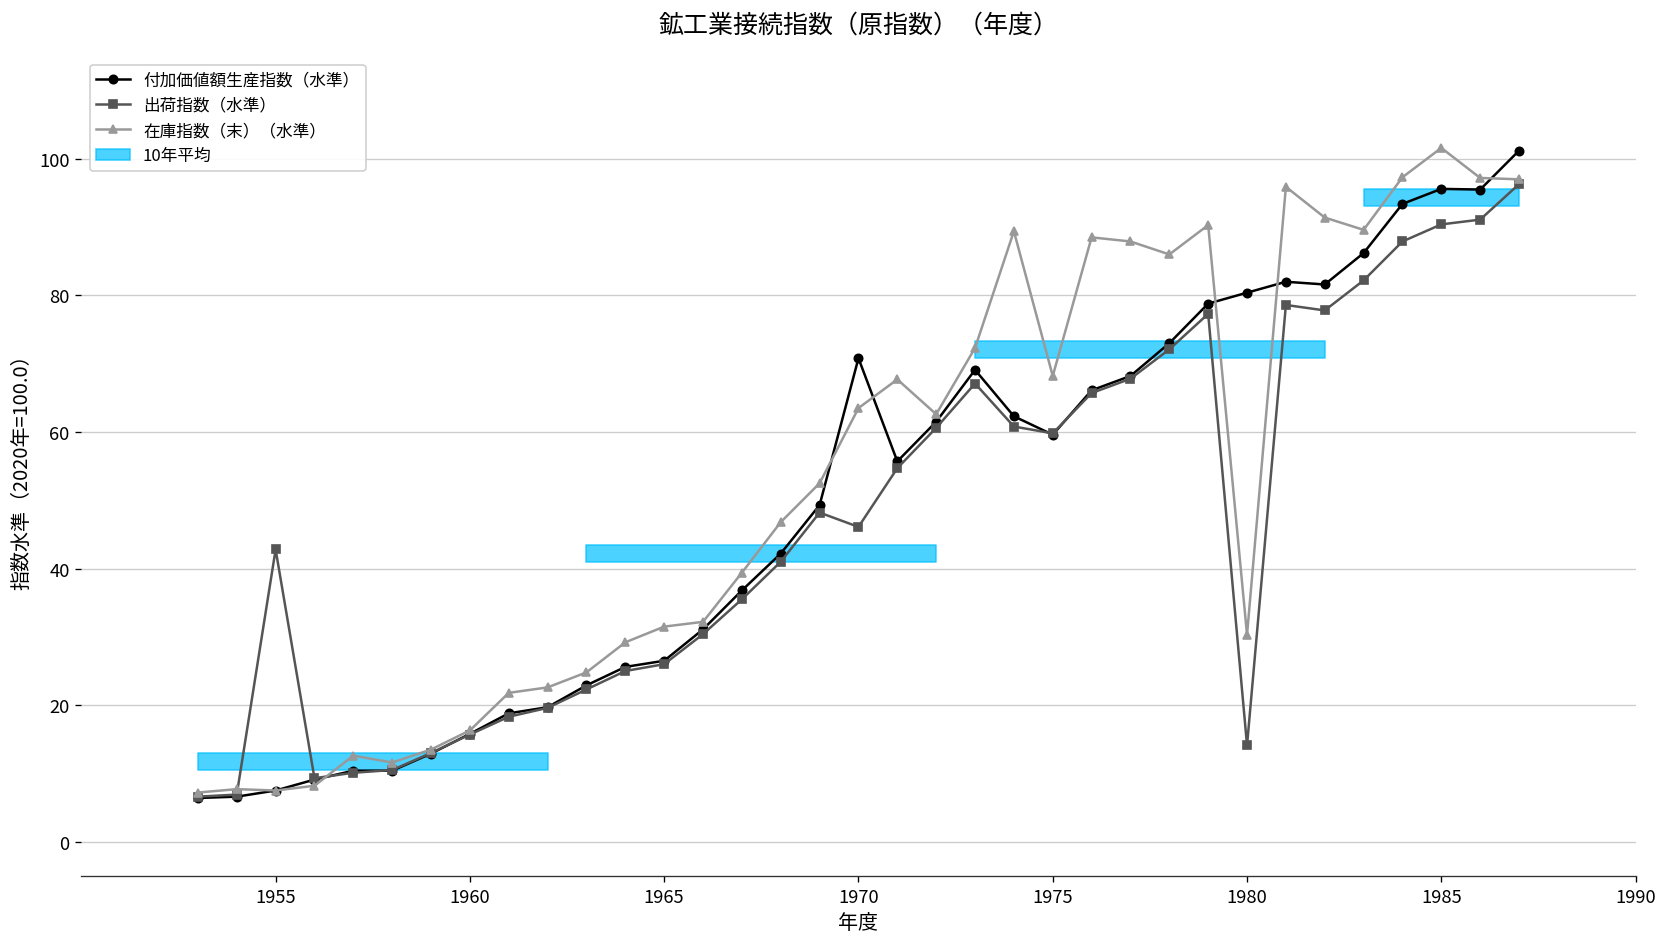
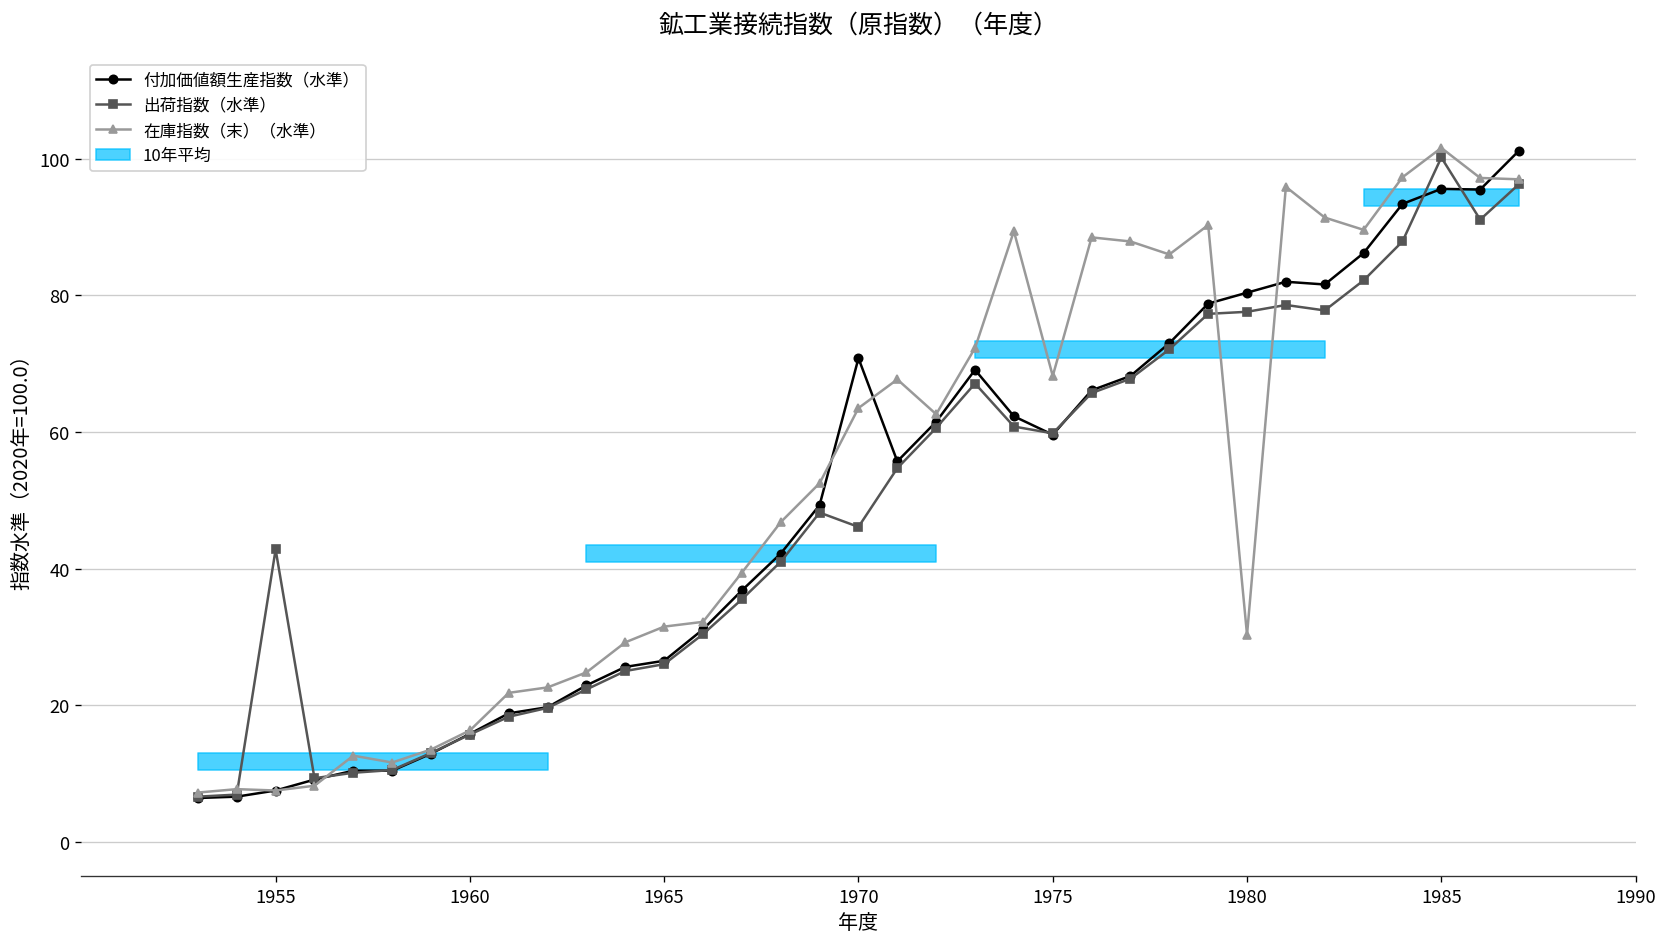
出荷指数（水準）, 1980: 14 -> 78
出荷指数（水準）, 1985: 90 -> 100
